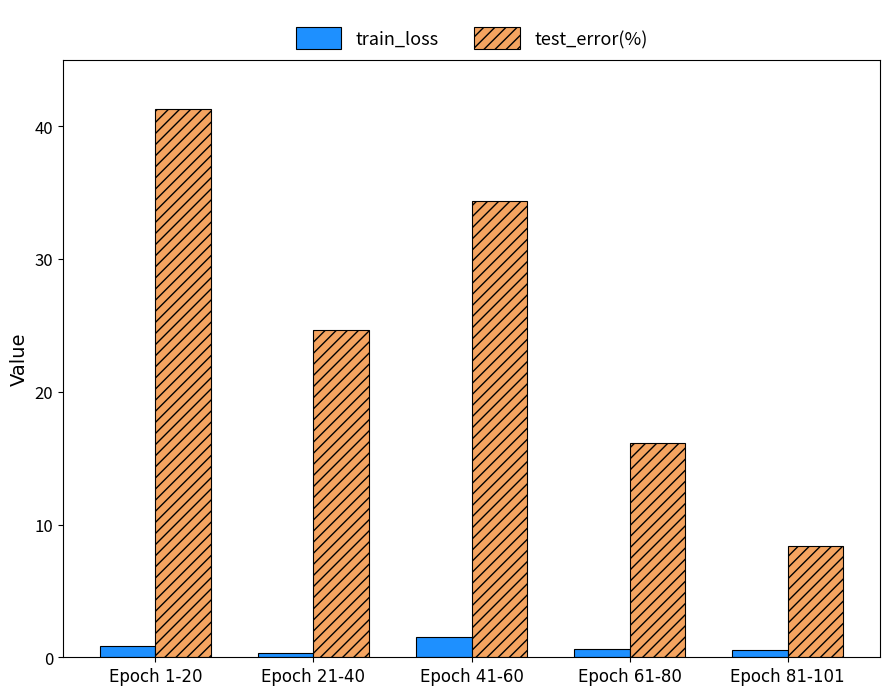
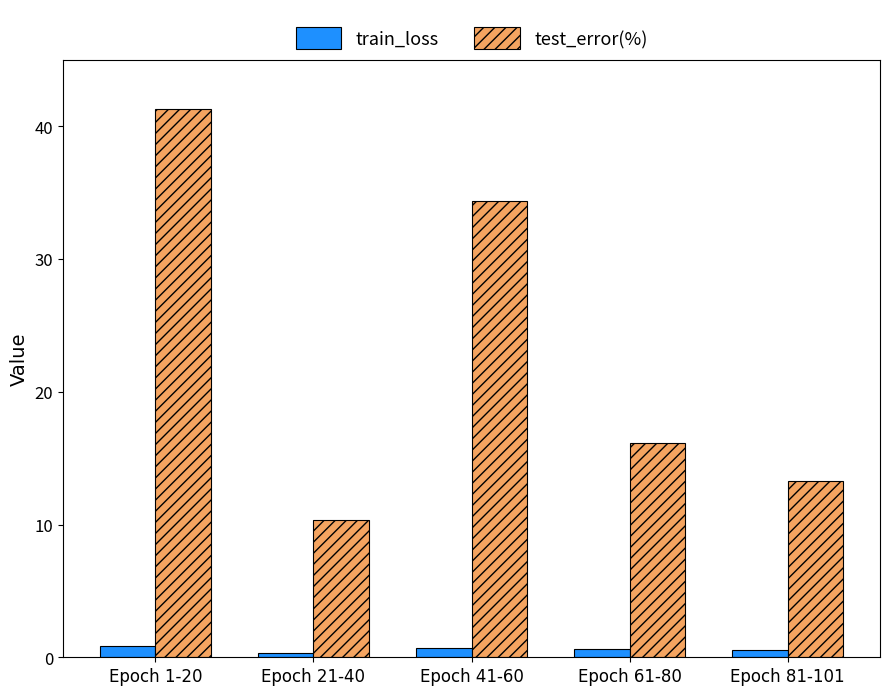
test_error(%), Epoch 21-40: 24.7 -> 10.3
train_loss, Epoch 41-60: 1.5 -> 0.7
test_error(%), Epoch 81-101: 8.4 -> 13.2
